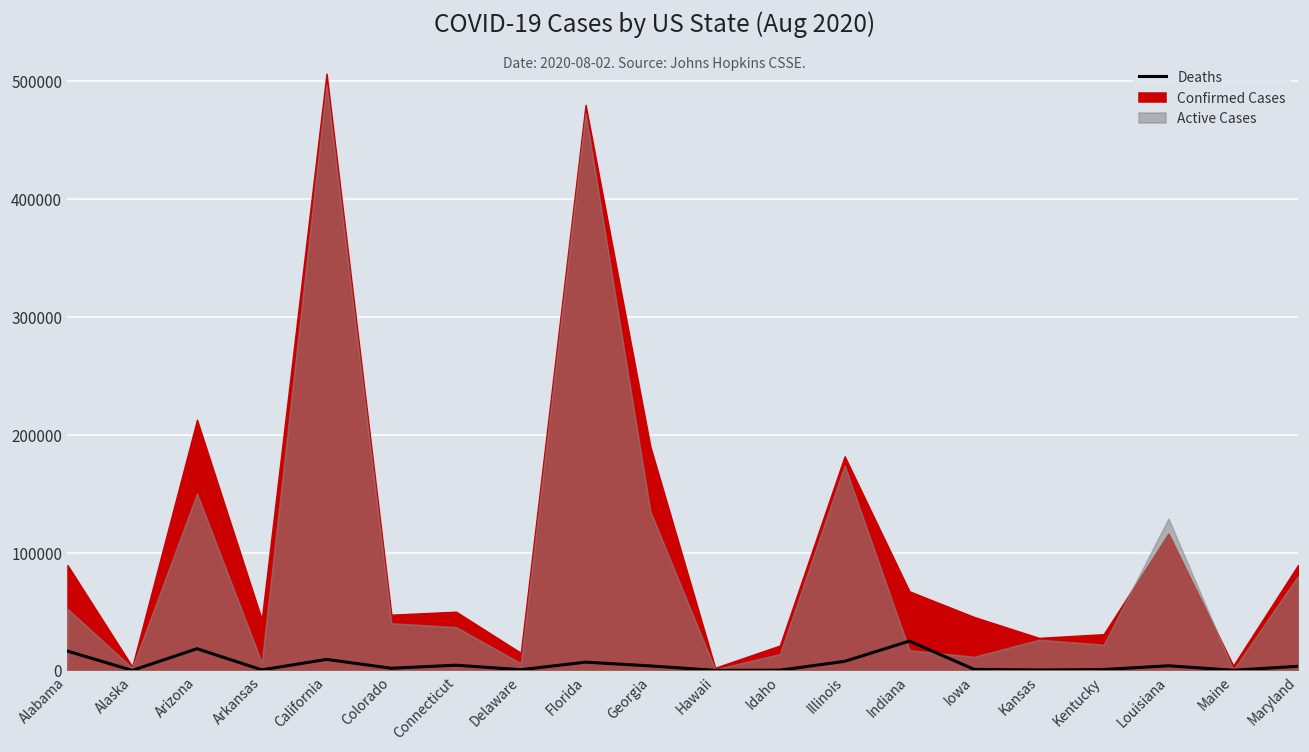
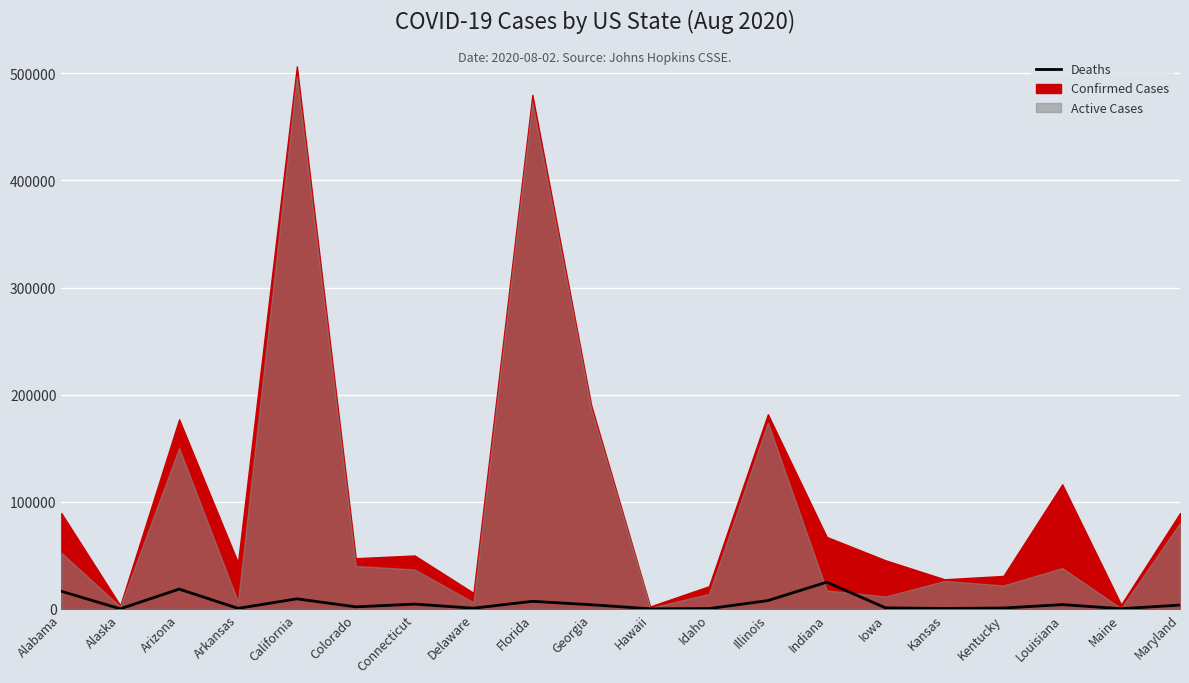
Confirmed Cases, Arizona: 213000 -> 177000
Active Cases, Georgia: 135000 -> 186000
Active Cases, Louisiana: 129000 -> 38000
